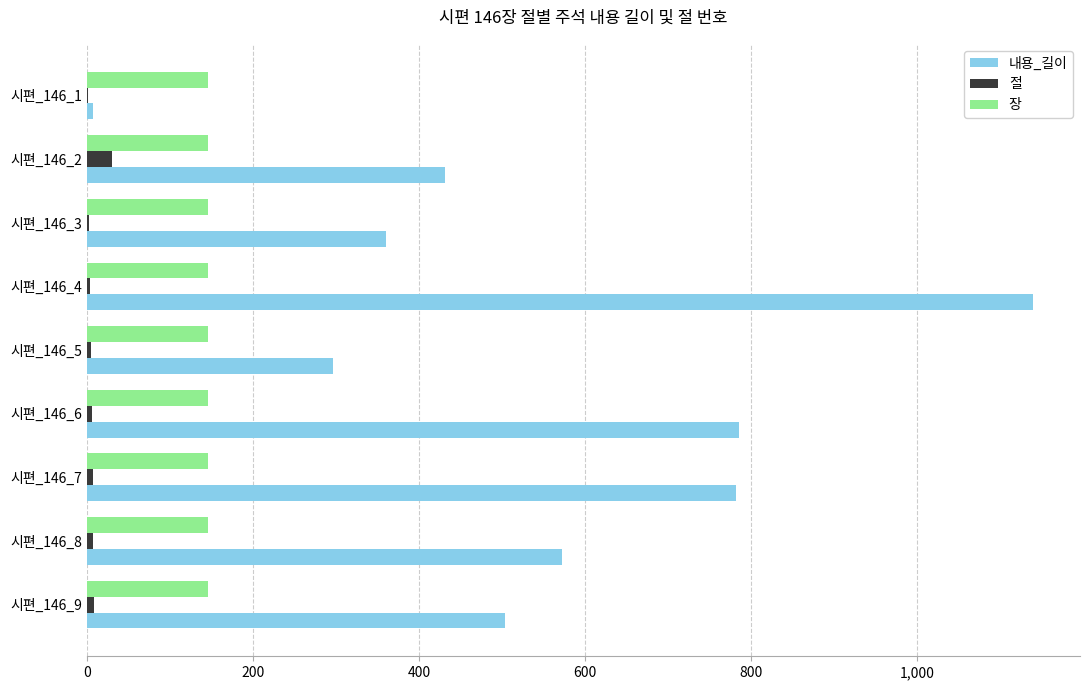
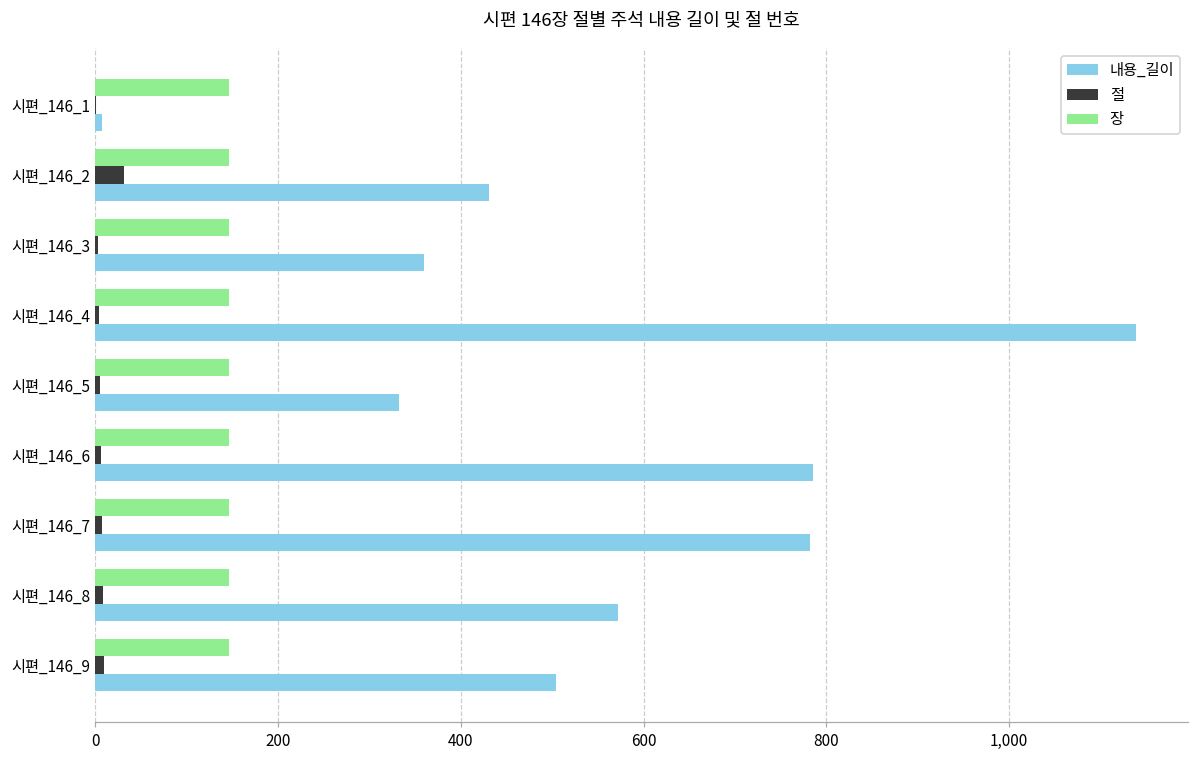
내용_길이, 시편_146_5: 300 -> 330
